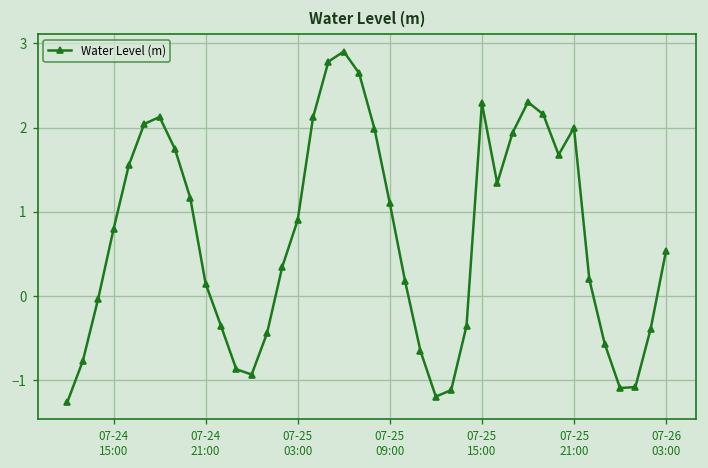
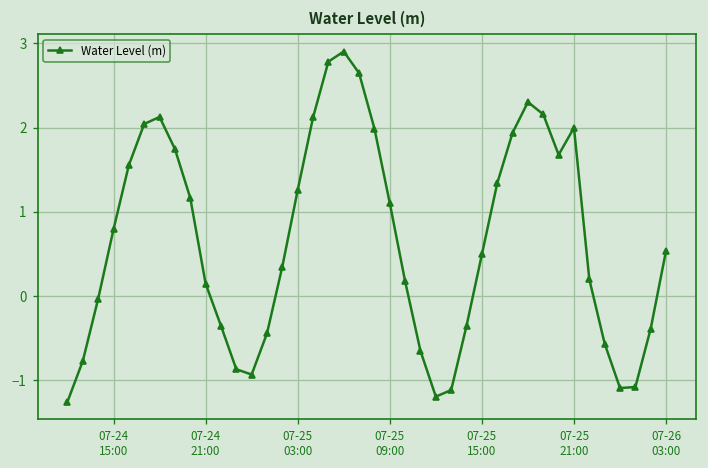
07-25 03:00: 0.9 -> 1.3
07-25 15:00: 2.3 -> 0.5
